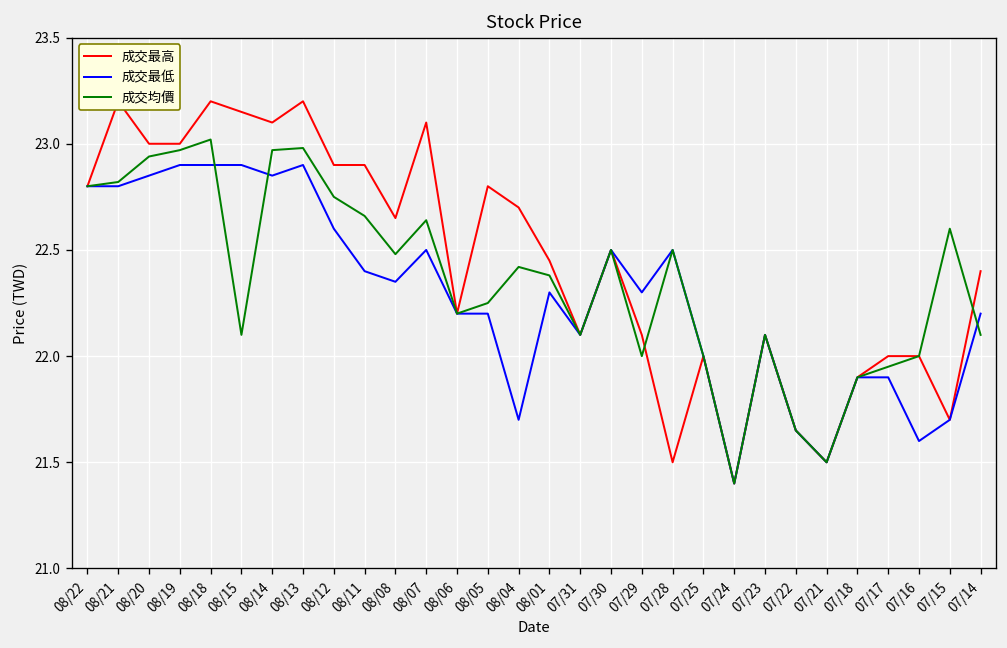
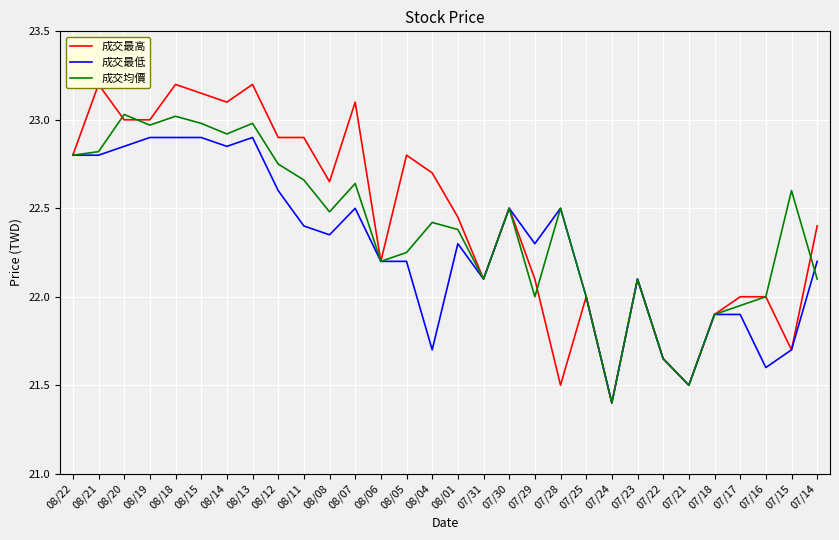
成交均價, 08/20: 22.94 -> 23.03
成交均價, 08/15: 22.10 -> 22.98
成交均價, 08/14: 22.97 -> 22.92
